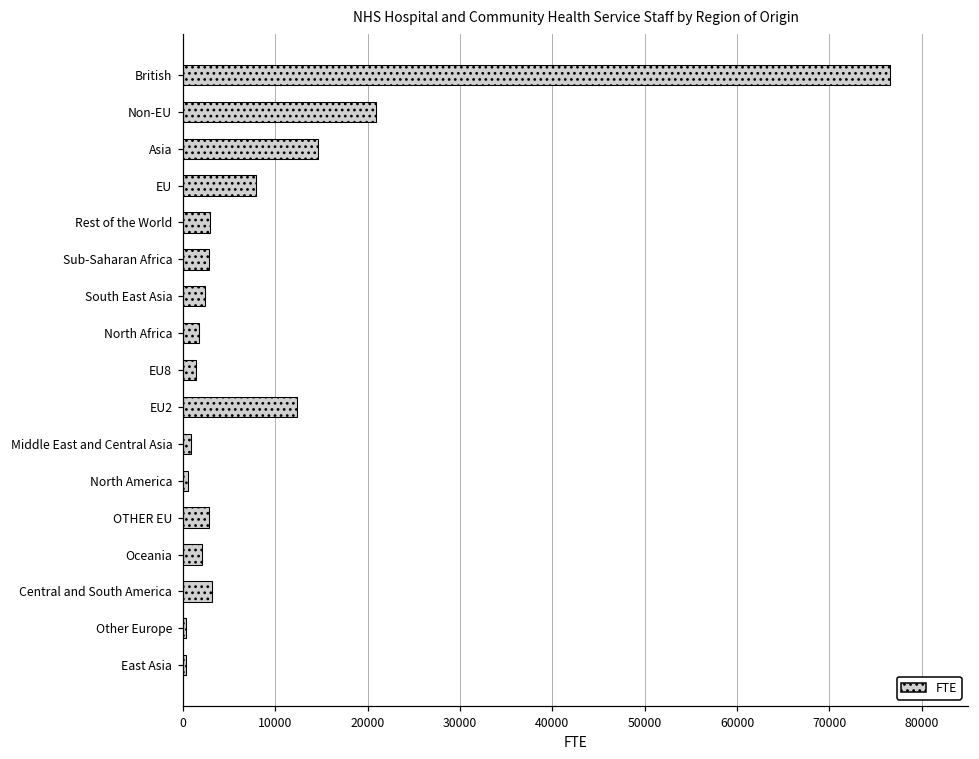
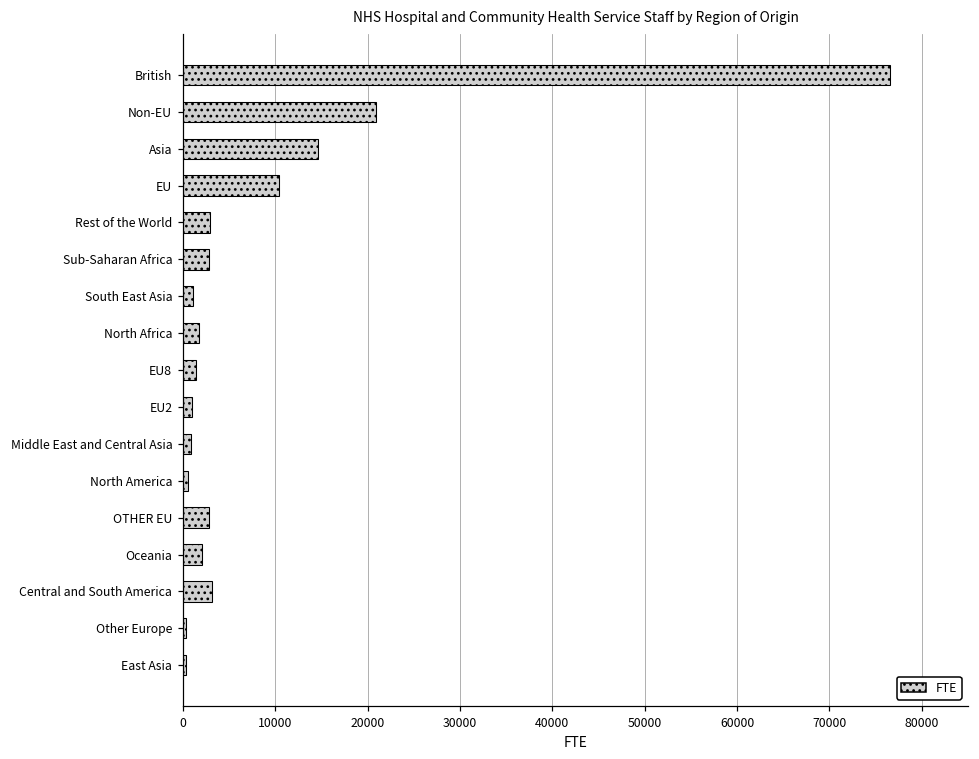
EU: 8000 -> 10000
South East Asia: 2000 -> 1000
EU2: 12000 -> 1000
